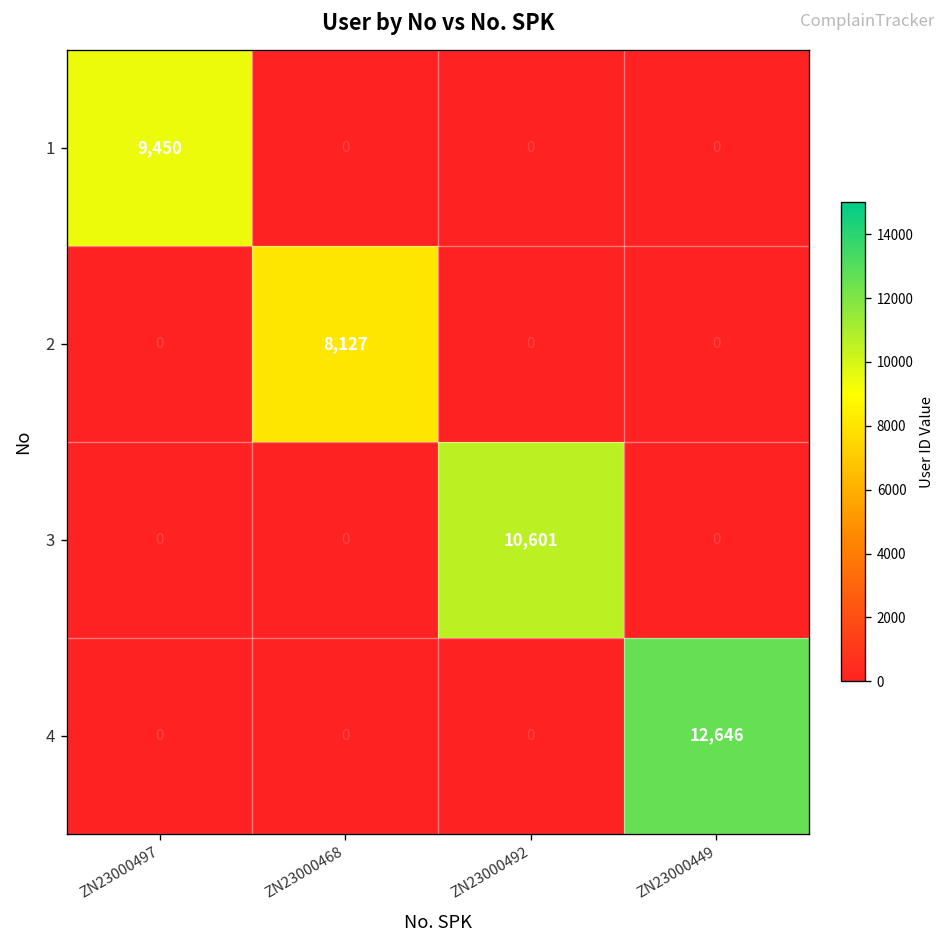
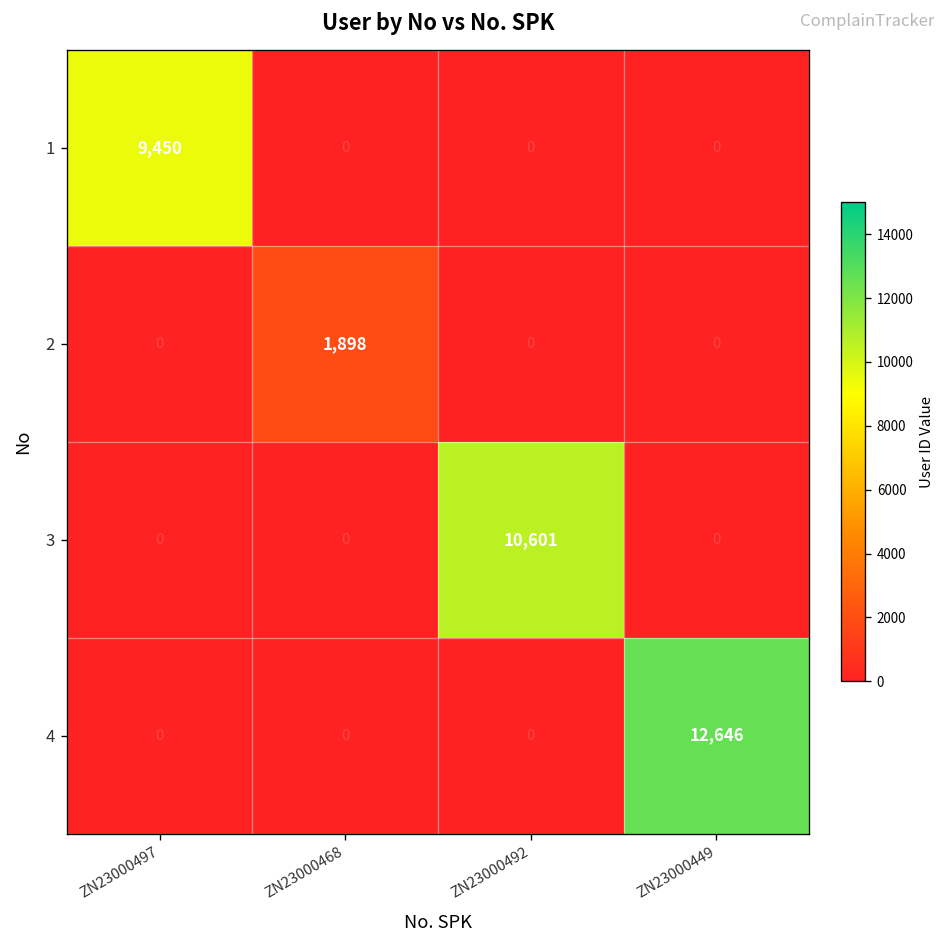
2, ZN23000468: 8,127 -> 1,898
